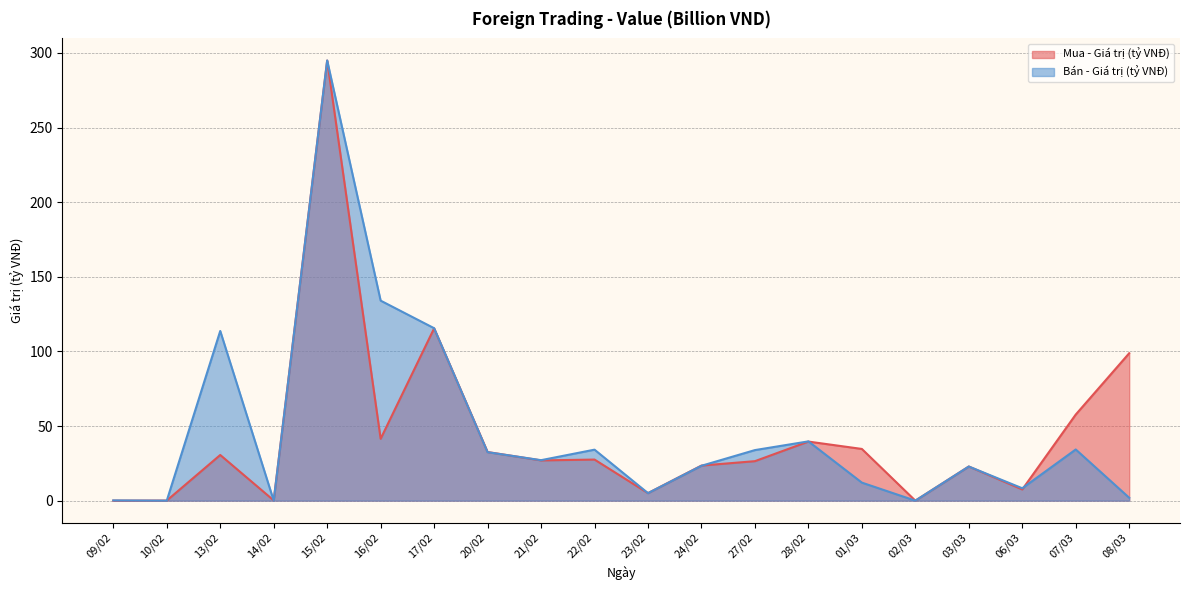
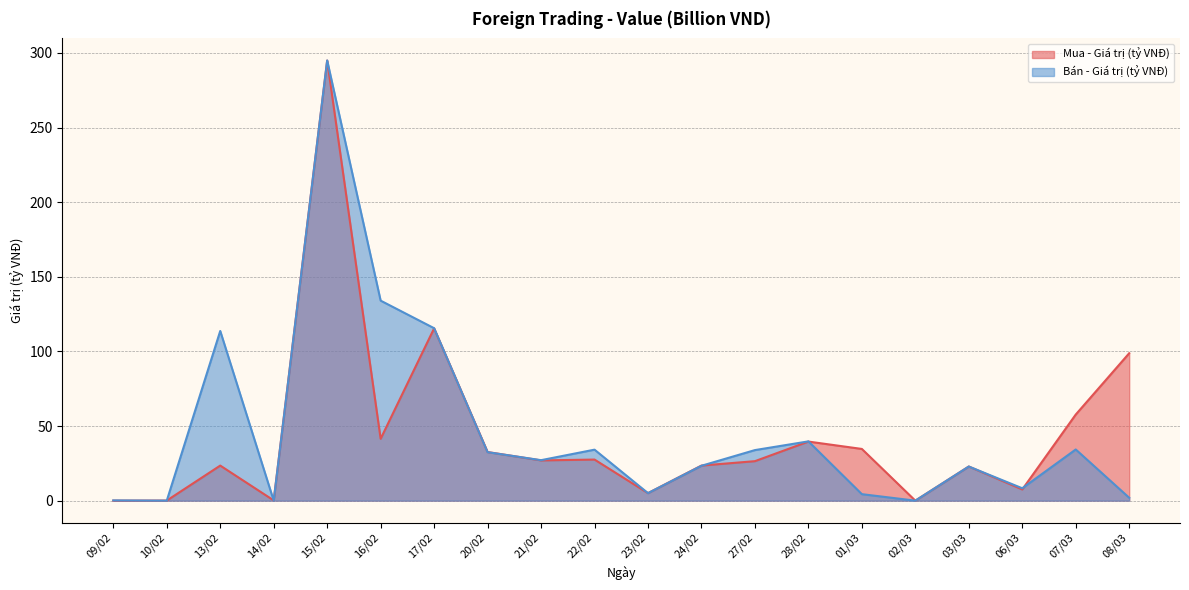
Mua - Giá trị (tỷ VNĐ), 13/02: 31 -> 24
Bán - Giá trị (tỷ VNĐ), 01/03: 12 -> 4
